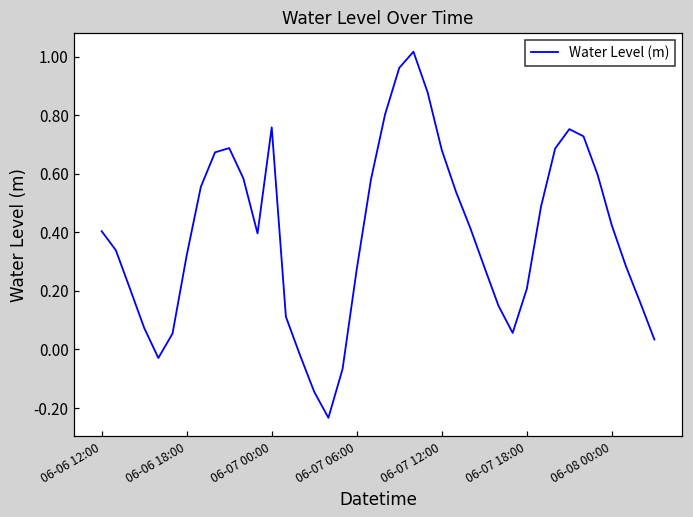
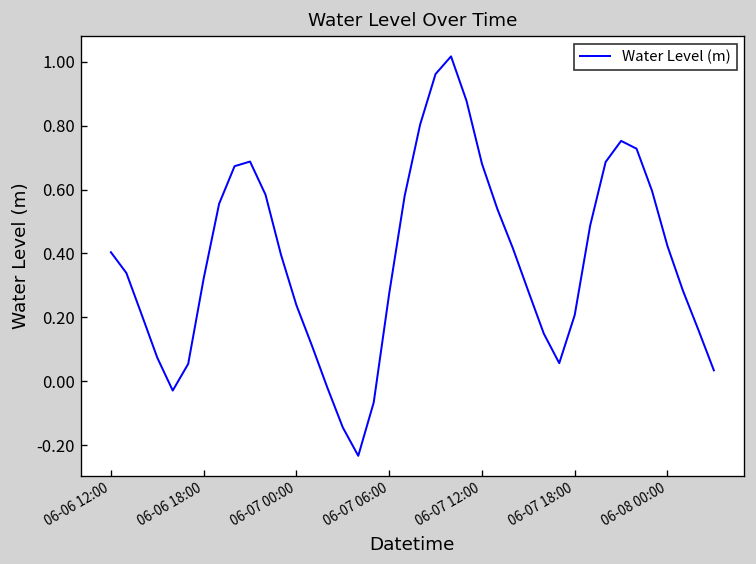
06-07 00:00: 0.76 -> 0.24
